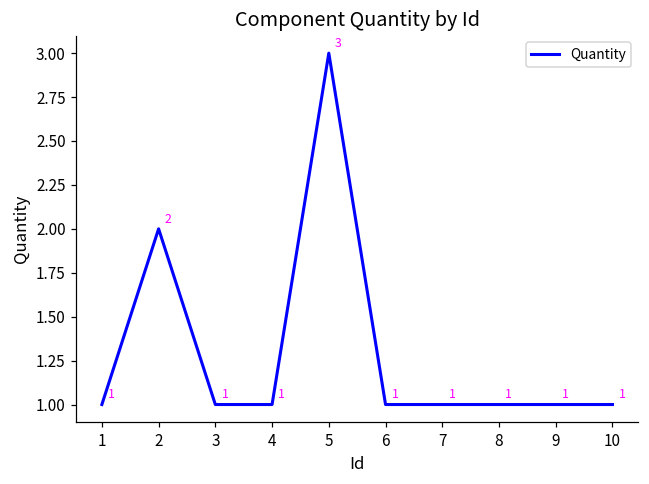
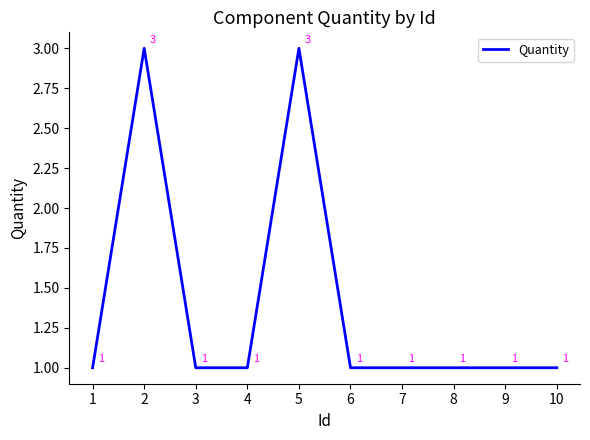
2: 2 -> 3
